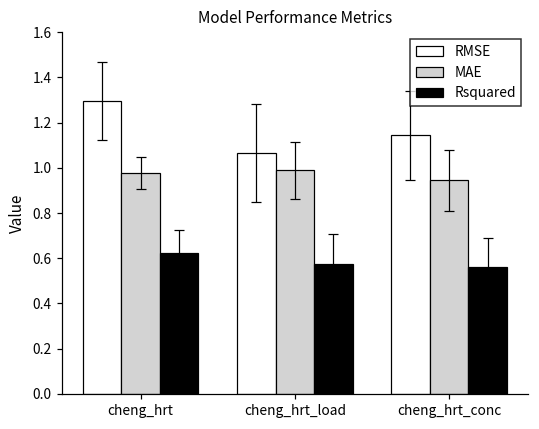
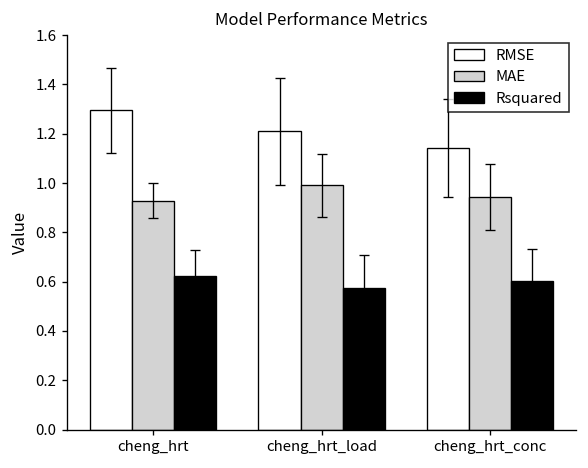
MAE, cheng_hrt: 0.98 -> 0.93
RMSE, cheng_hrt_load: 1.07 -> 1.21
Rsquared, cheng_hrt_conc: 0.56 -> 0.60
